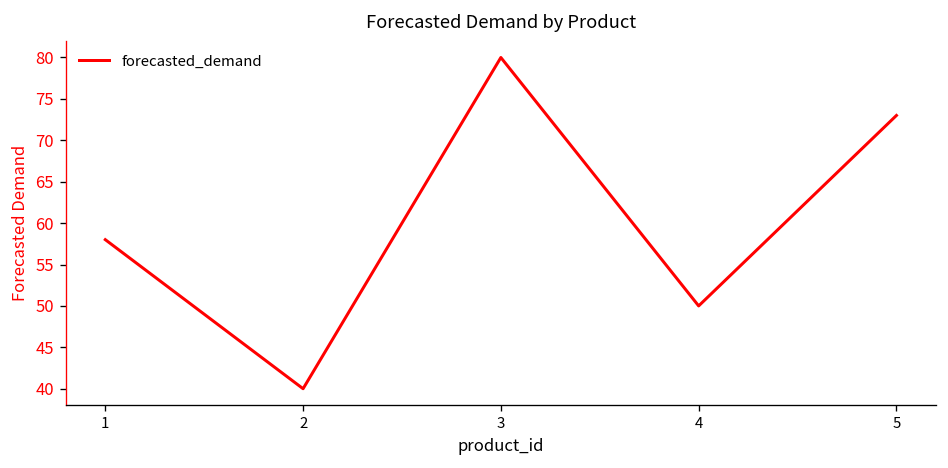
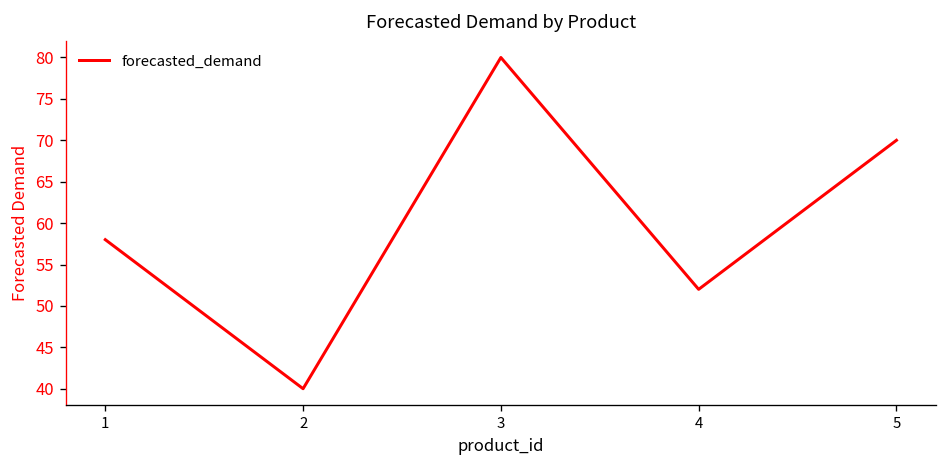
4: 50 -> 52
5: 73 -> 70
